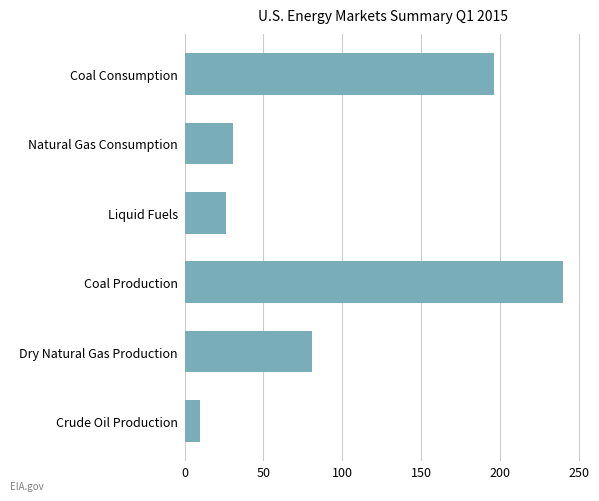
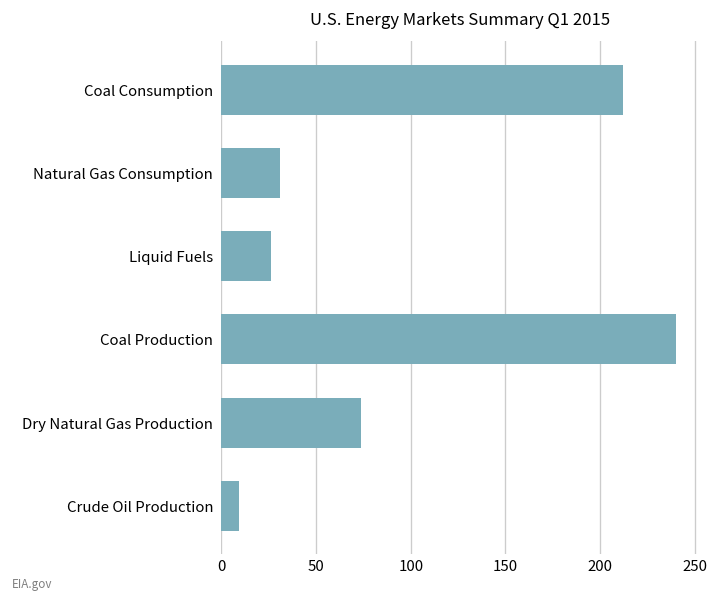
Coal Consumption: 196 -> 212
Dry Natural Gas Production: 80 -> 74
